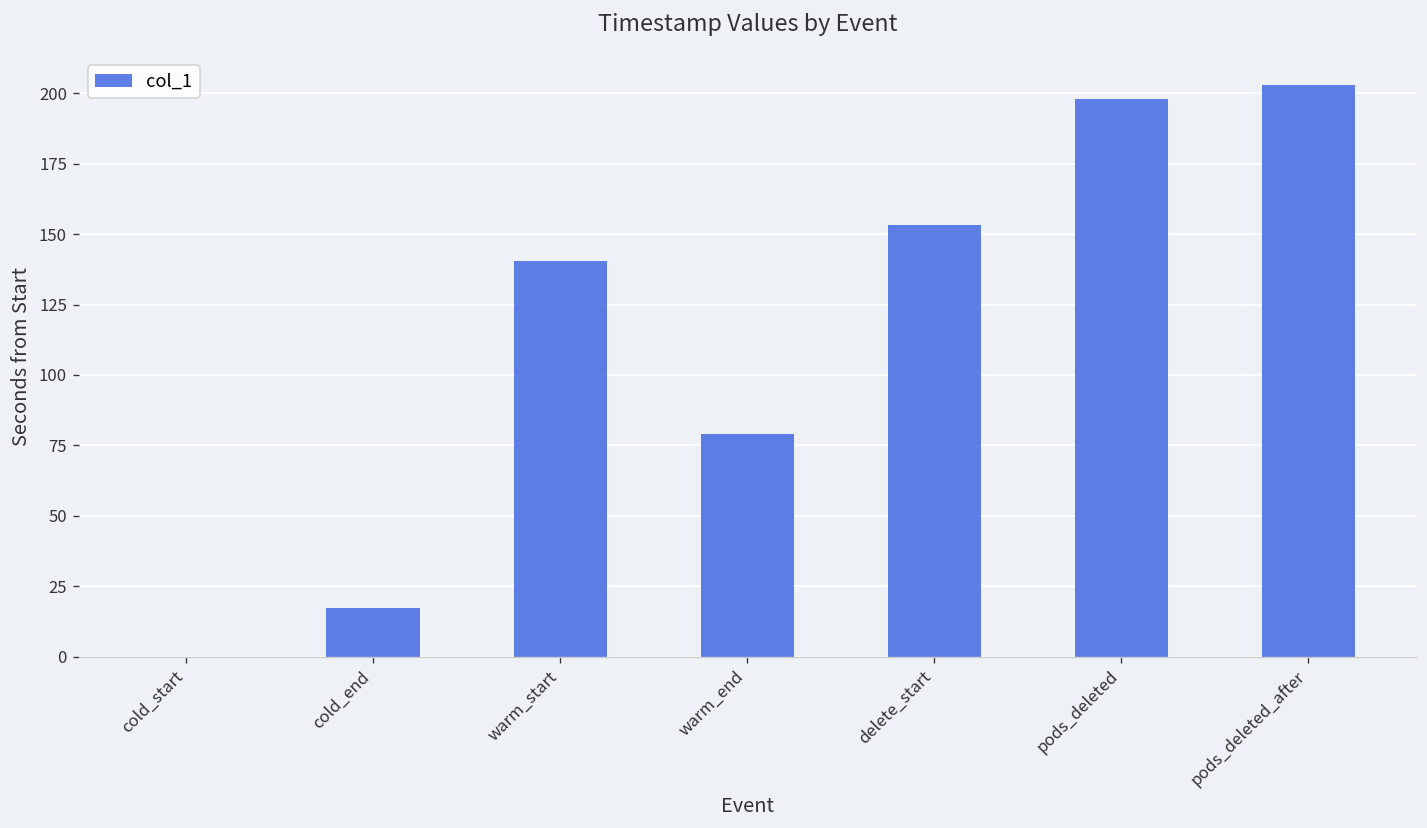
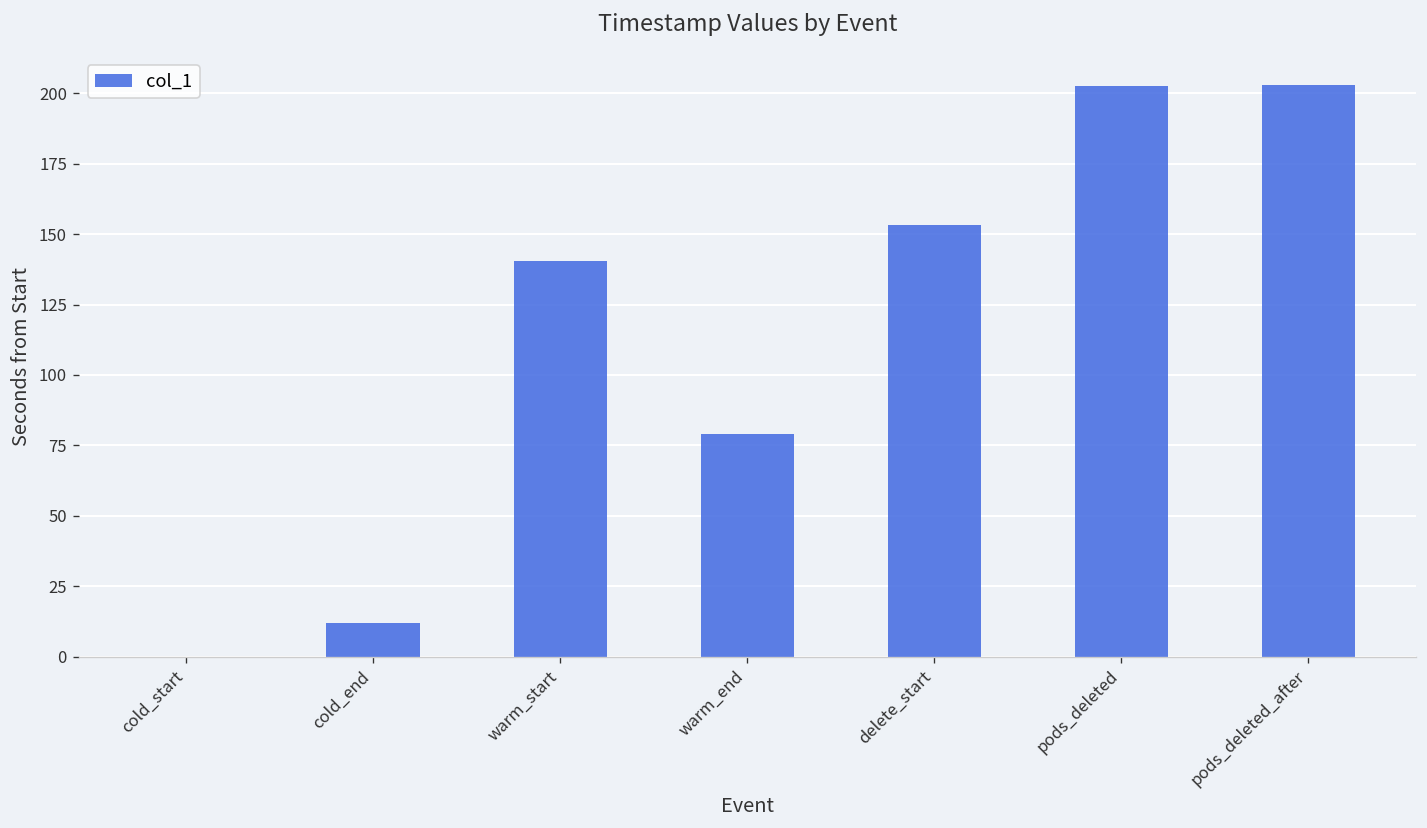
cold_end: 17 -> 12
pods_deleted: 198 -> 202
